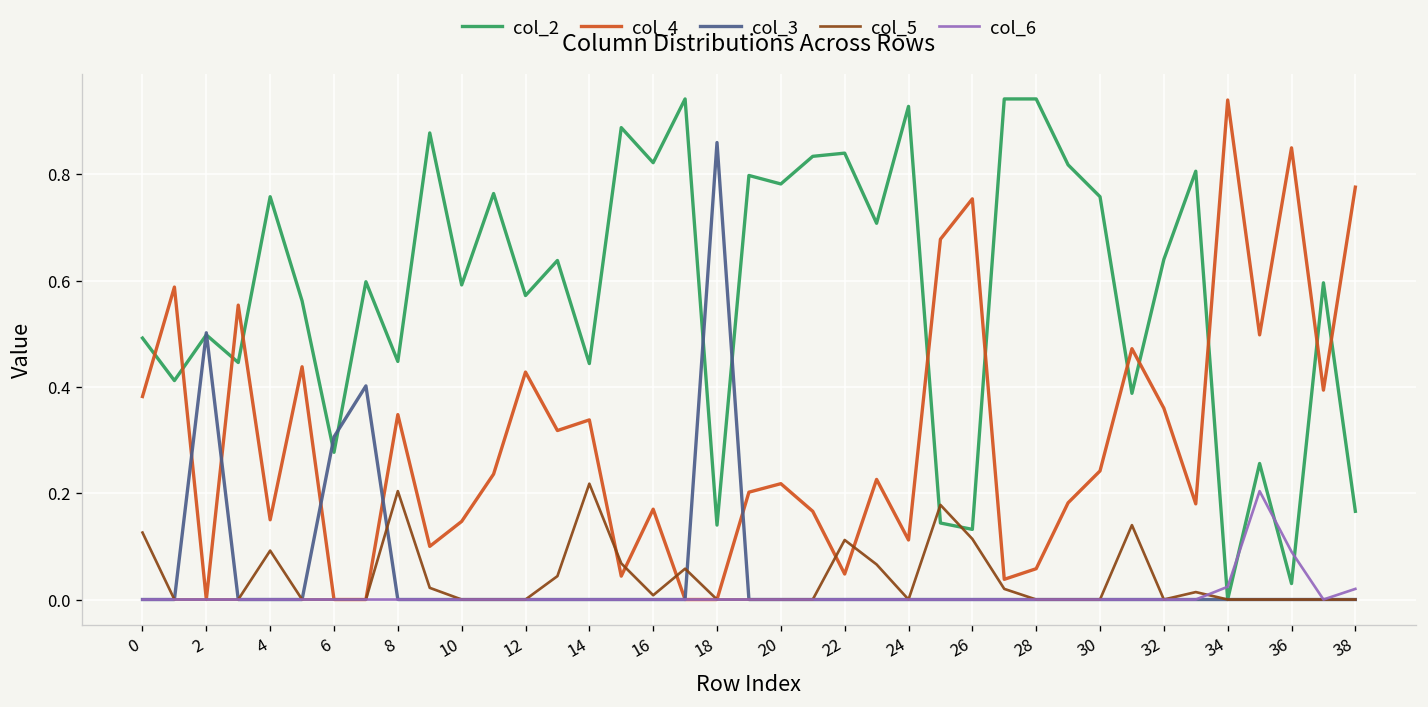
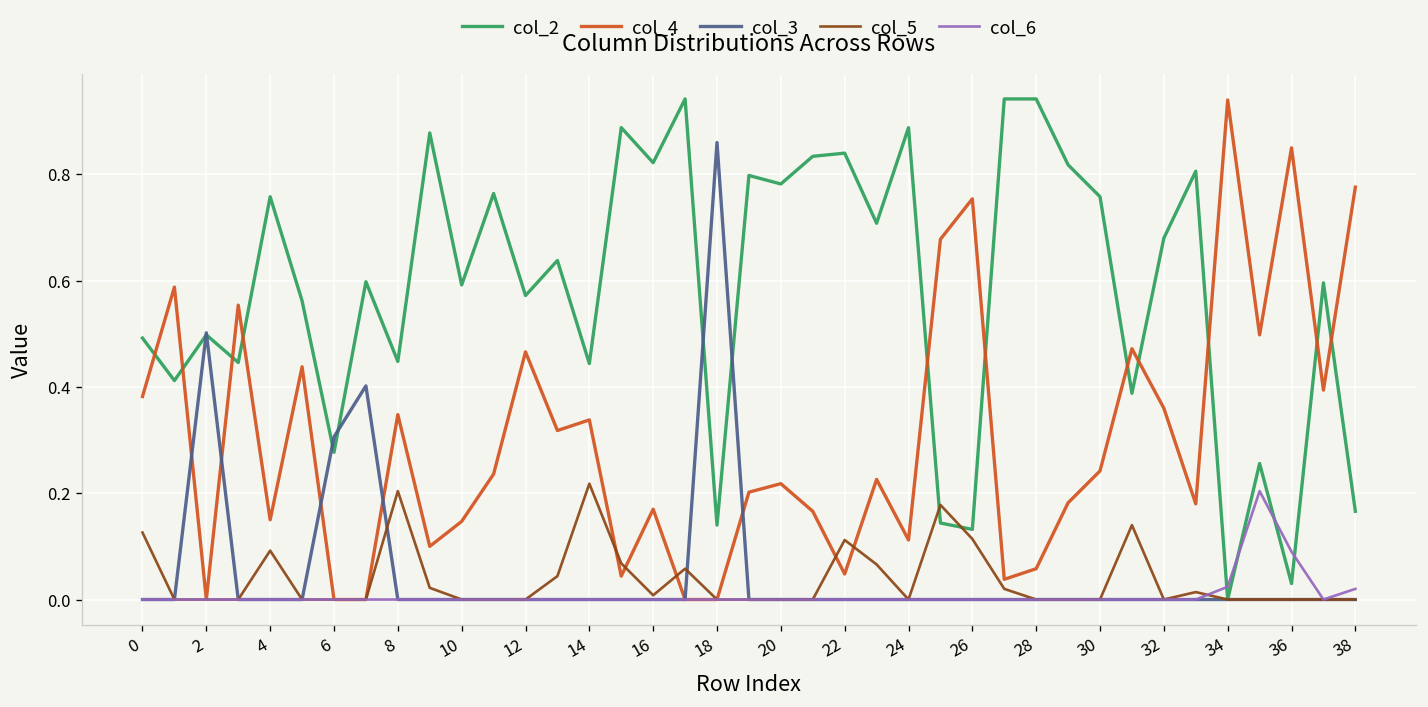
col_4, 12: 0.43 -> 0.47
col_2, 24: 0.93 -> 0.89
col_2, 32: 0.64 -> 0.68
